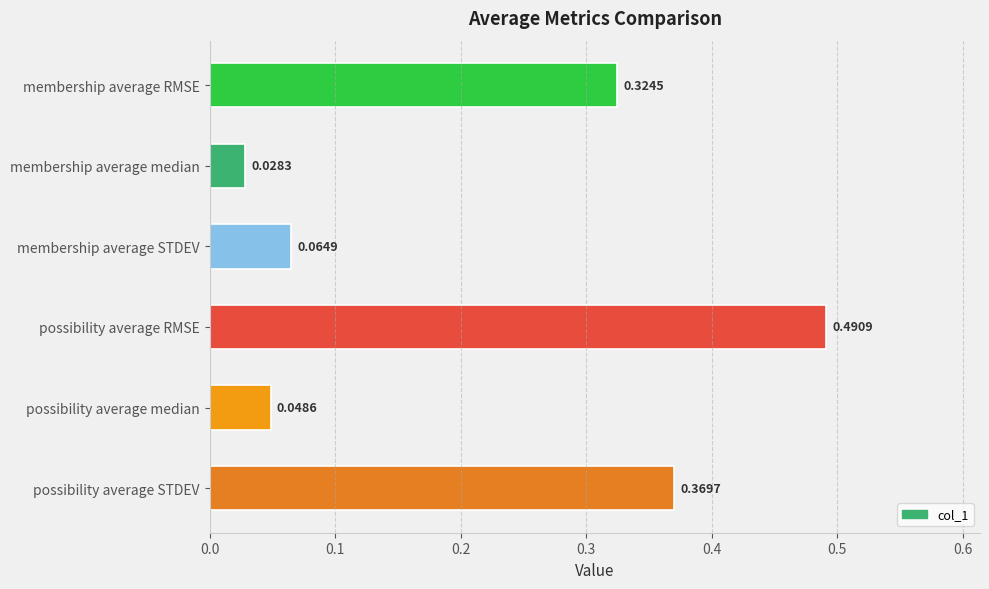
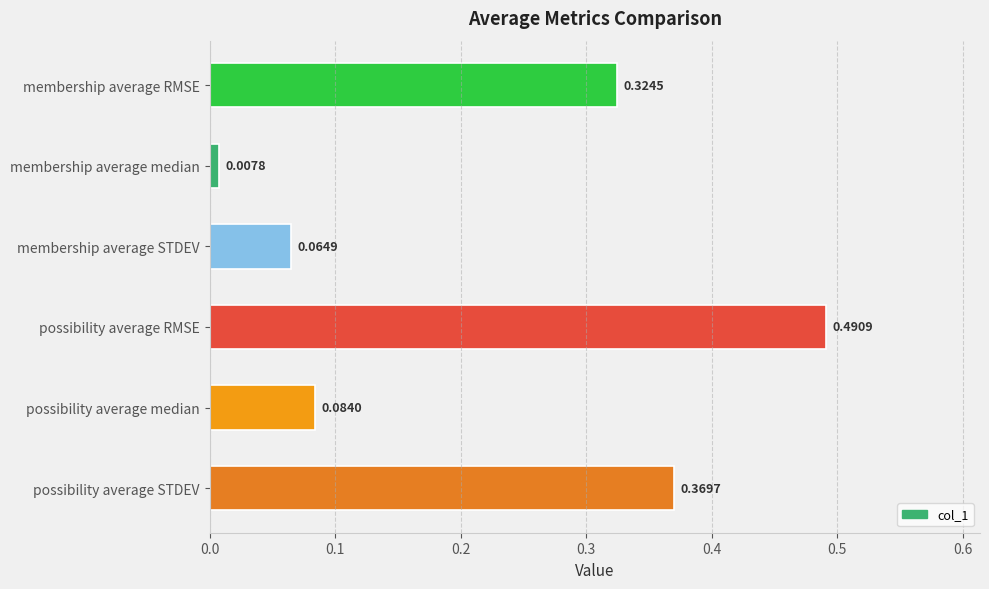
membership average median: 0.0283 -> 0.0078
possibility average median: 0.0486 -> 0.0840
